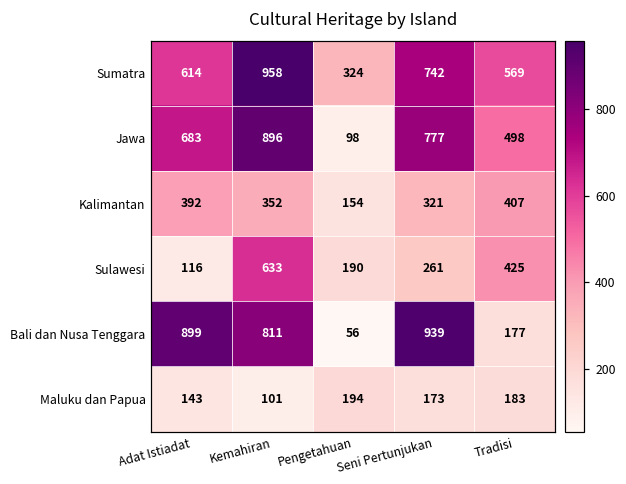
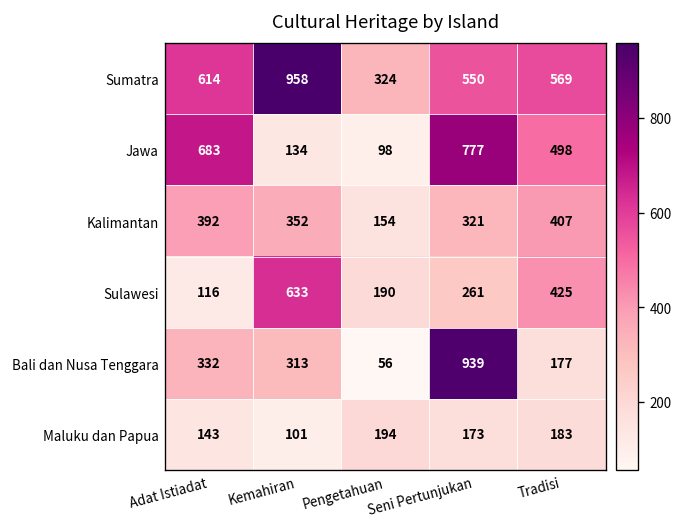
Sumatra, Seni Pertunjukan: 742 -> 550
Jawa, Kemahiran: 896 -> 134
Bali dan Nusa Tenggara, Adat Istiadat: 899 -> 332
Bali dan Nusa Tenggara, Kemahiran: 811 -> 313
